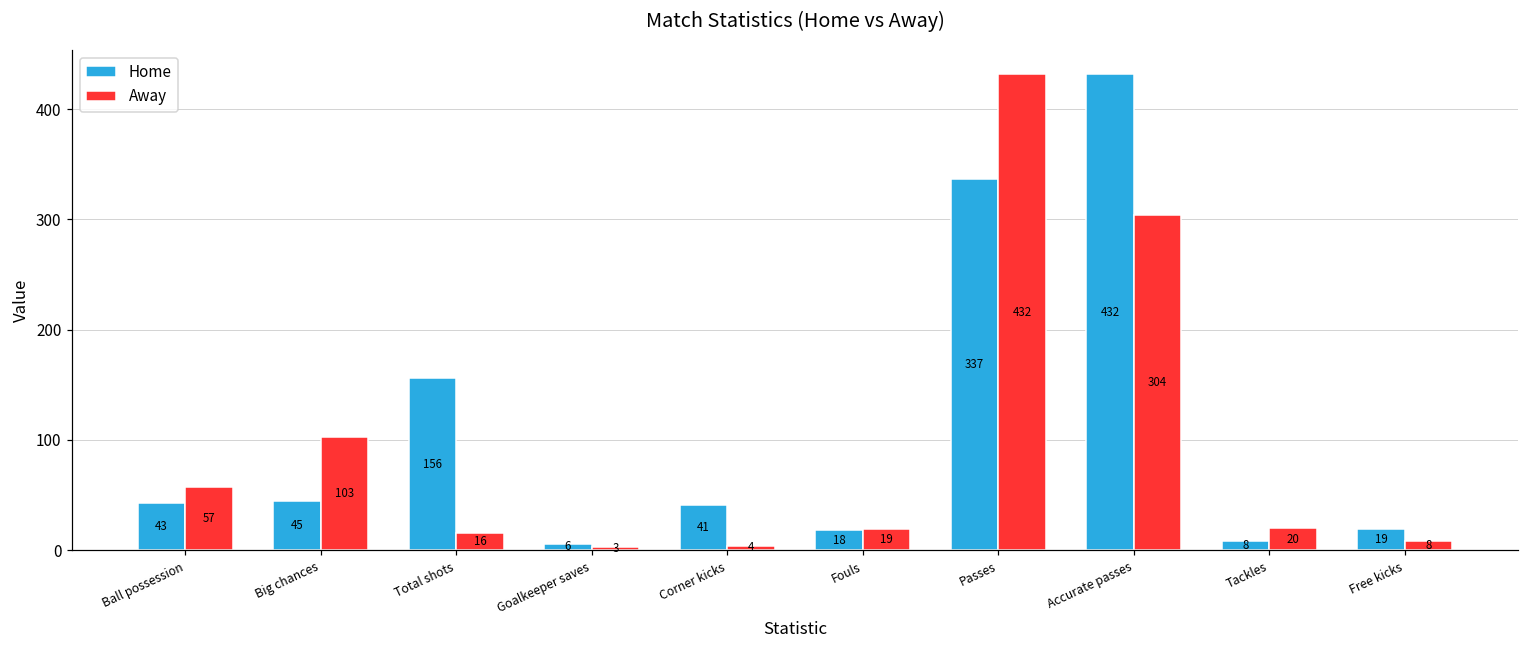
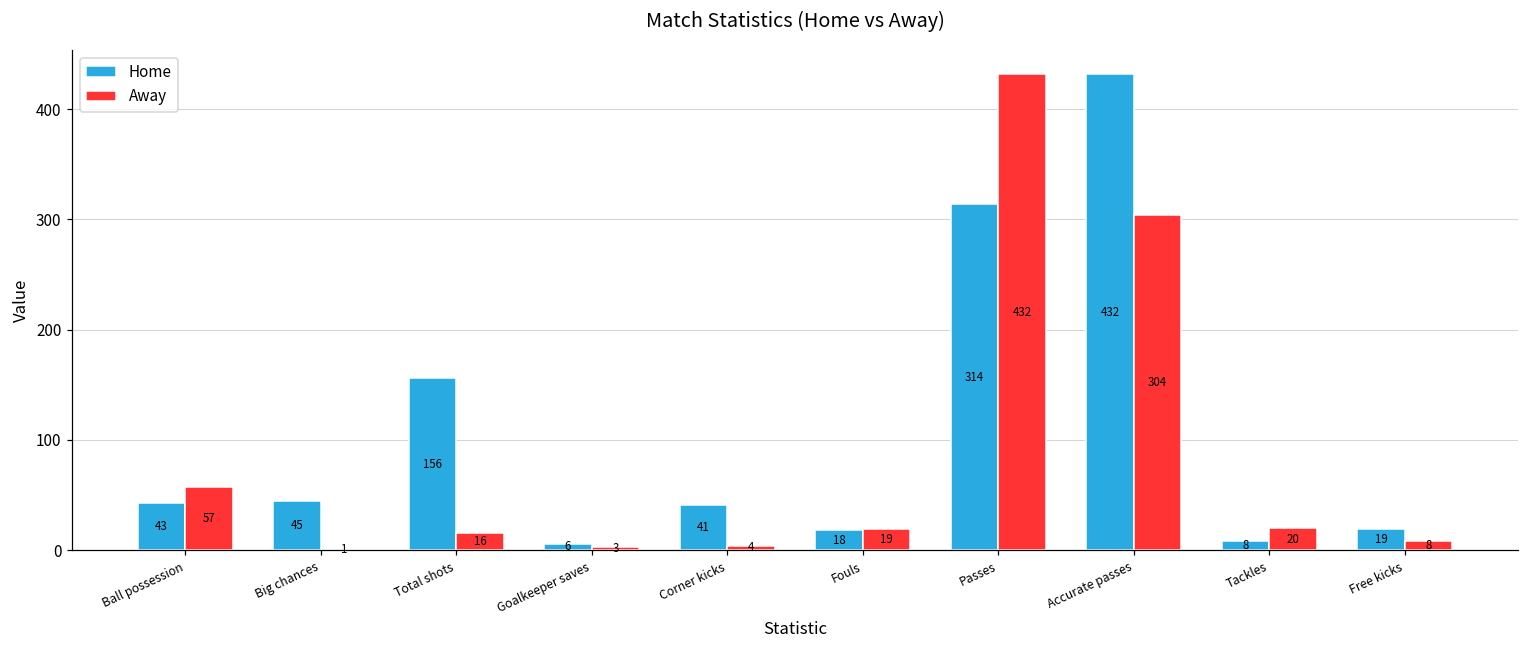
Away, Big chances: 103 -> 1
Home, Passes: 337 -> 314
